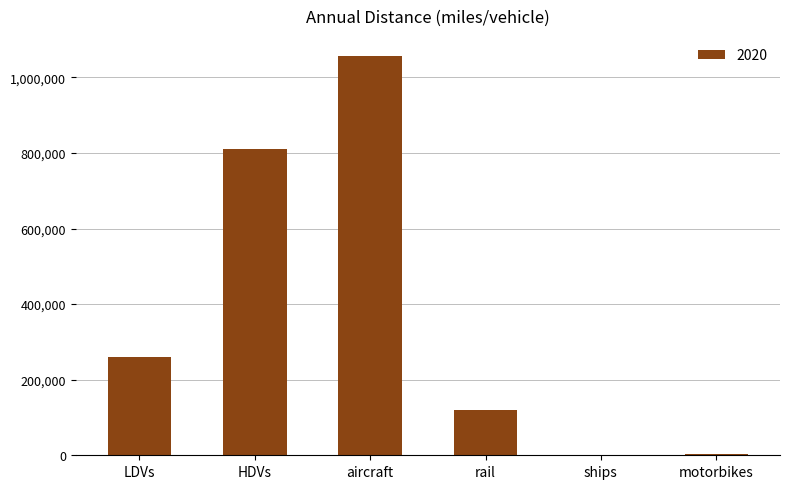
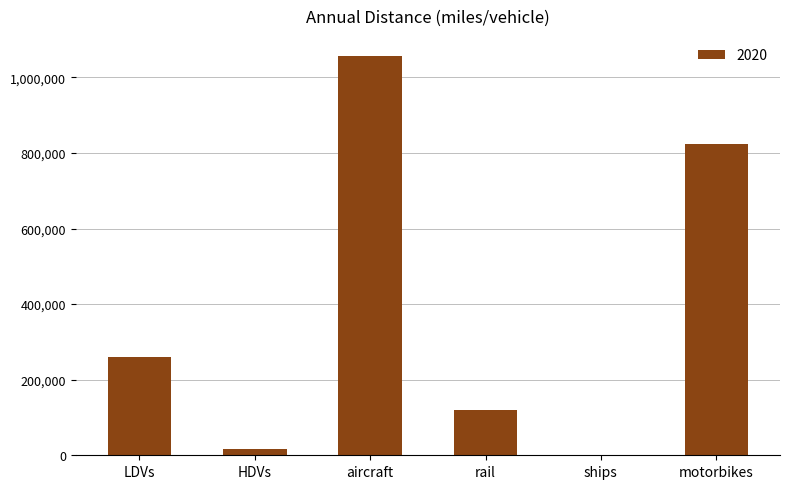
HDVs: 810,000 -> 20,000
motorbikes: 0 -> 820,000
